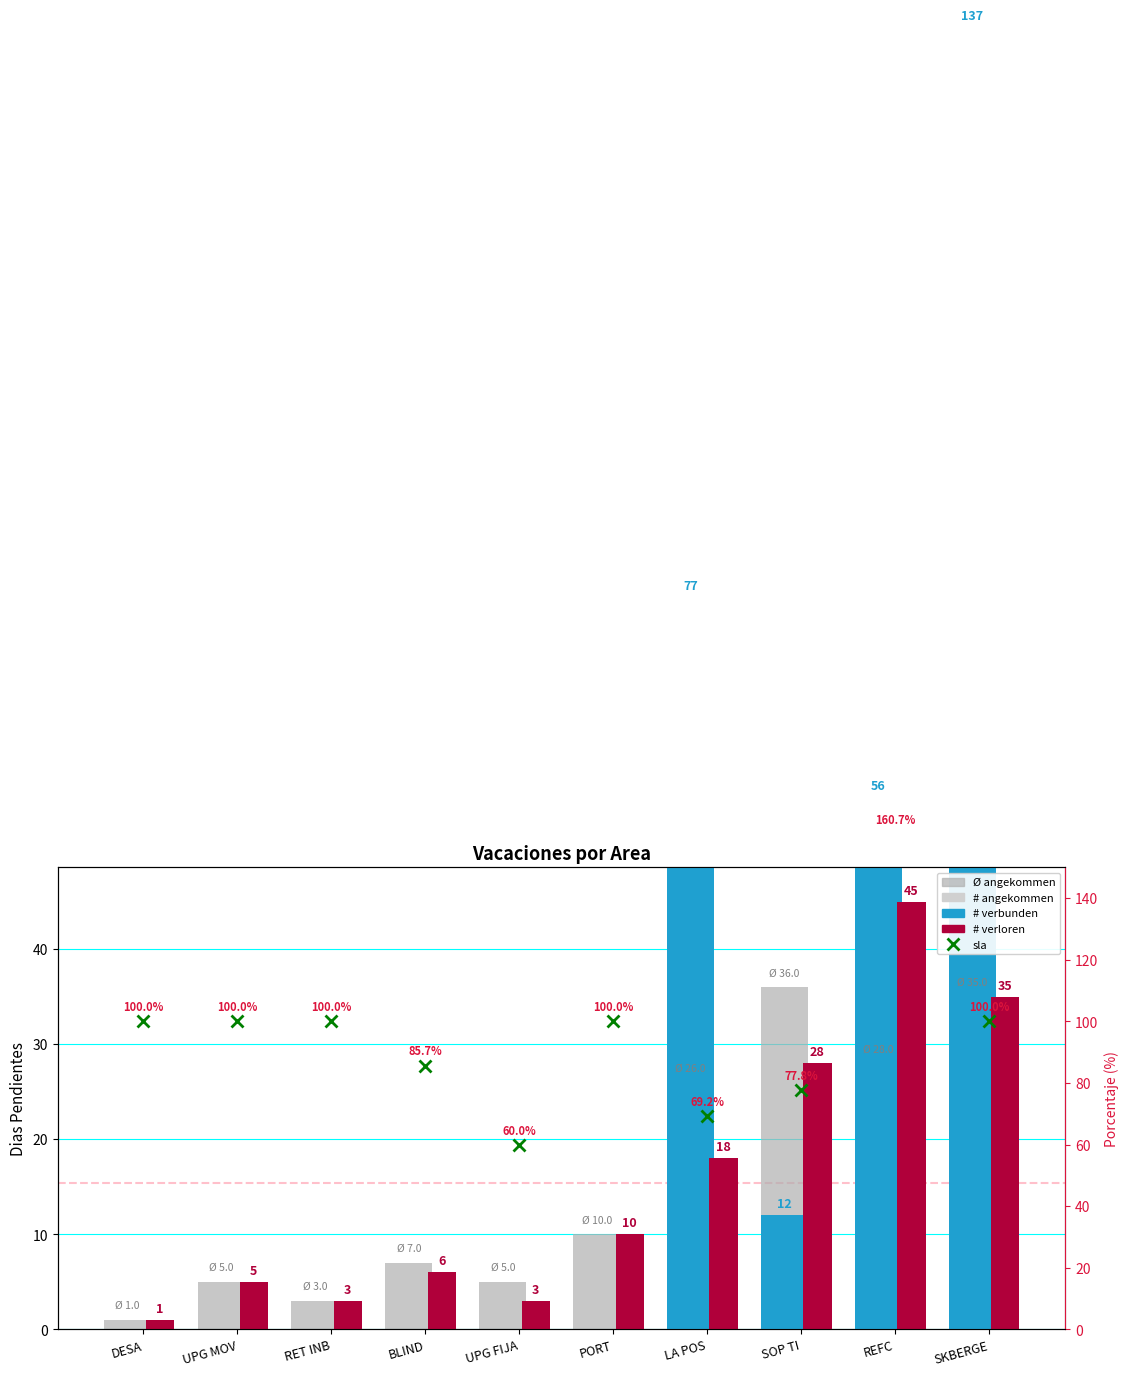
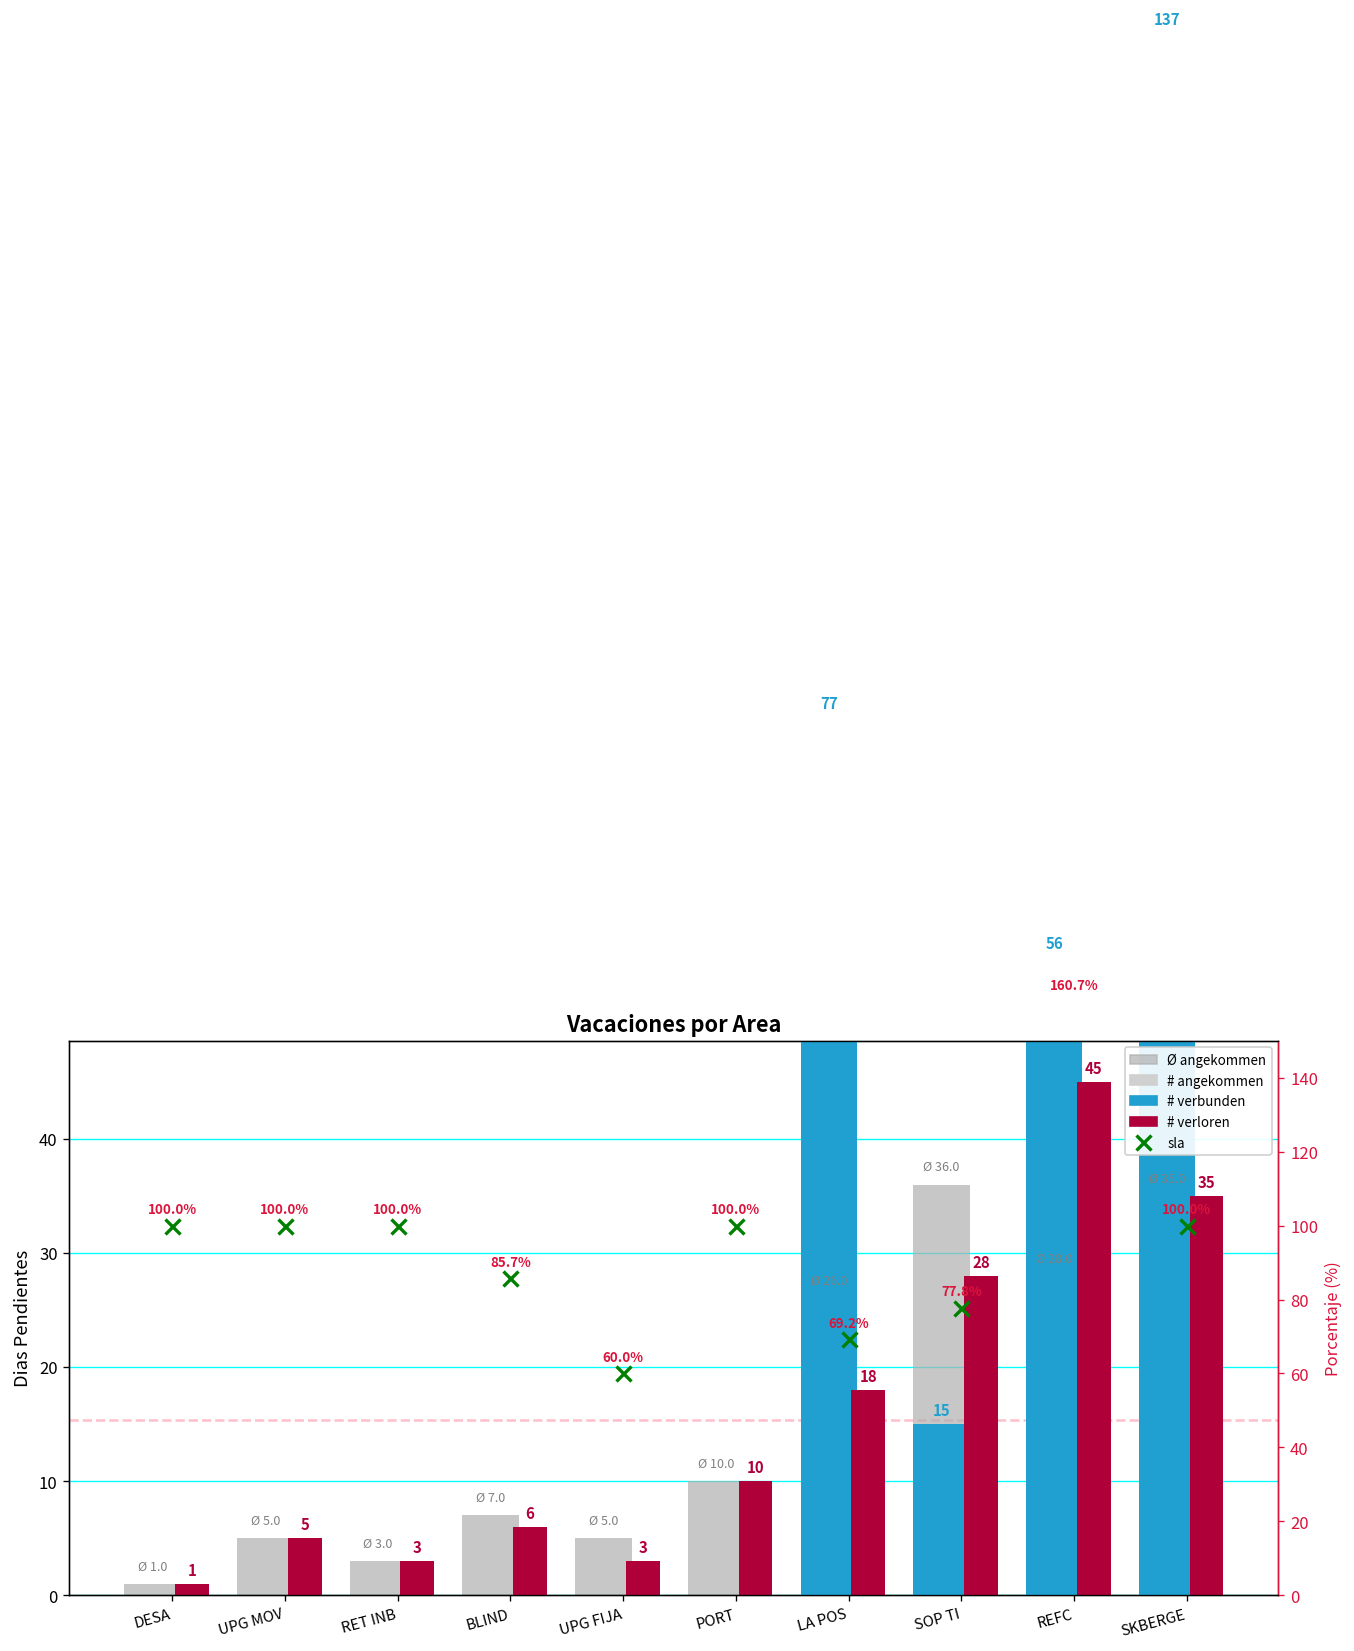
# verbunden, SOP TI: 12 -> 15
